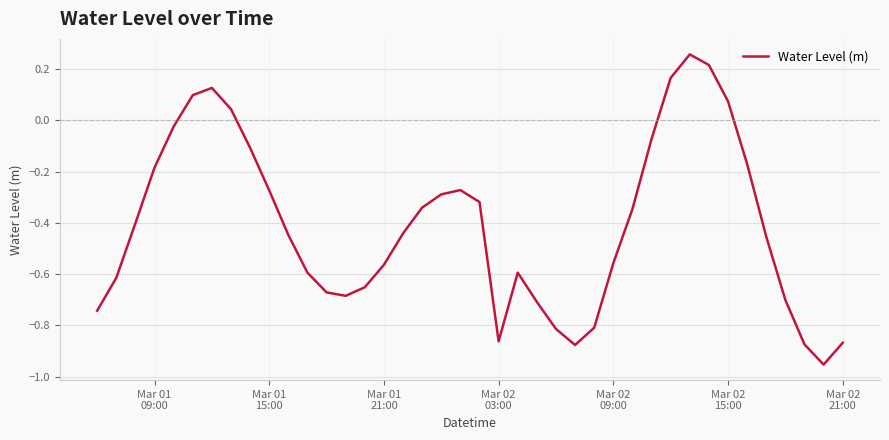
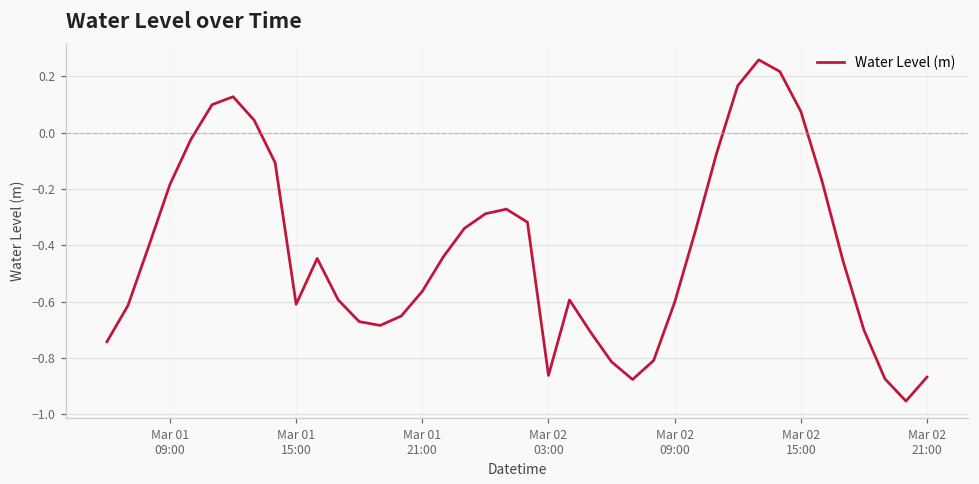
Mar 01 15:00: -0.27 -> -0.61
Mar 02 09:00: -0.56 -> -0.60
